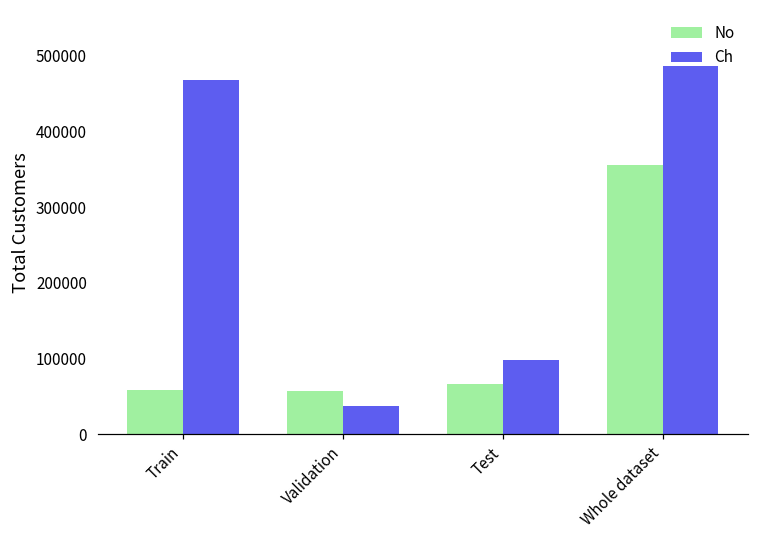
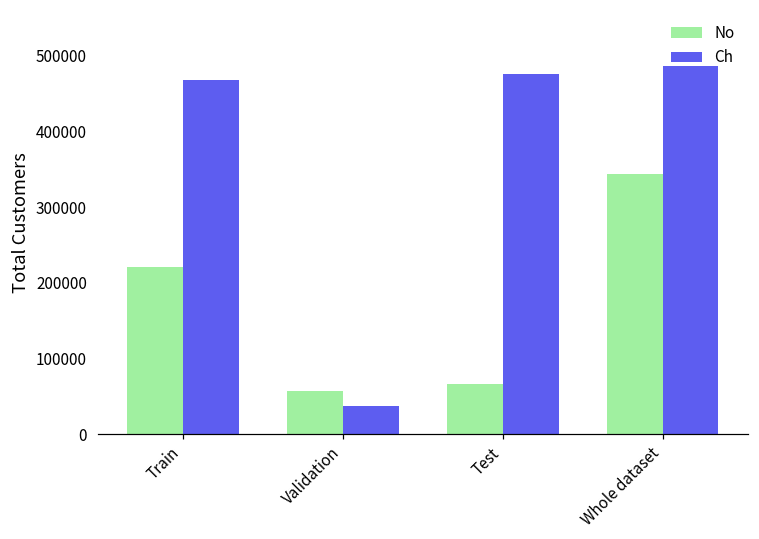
No, Train: 60000 -> 220000
Ch, Test: 100000 -> 480000
No, Whole dataset: 360000 -> 340000
